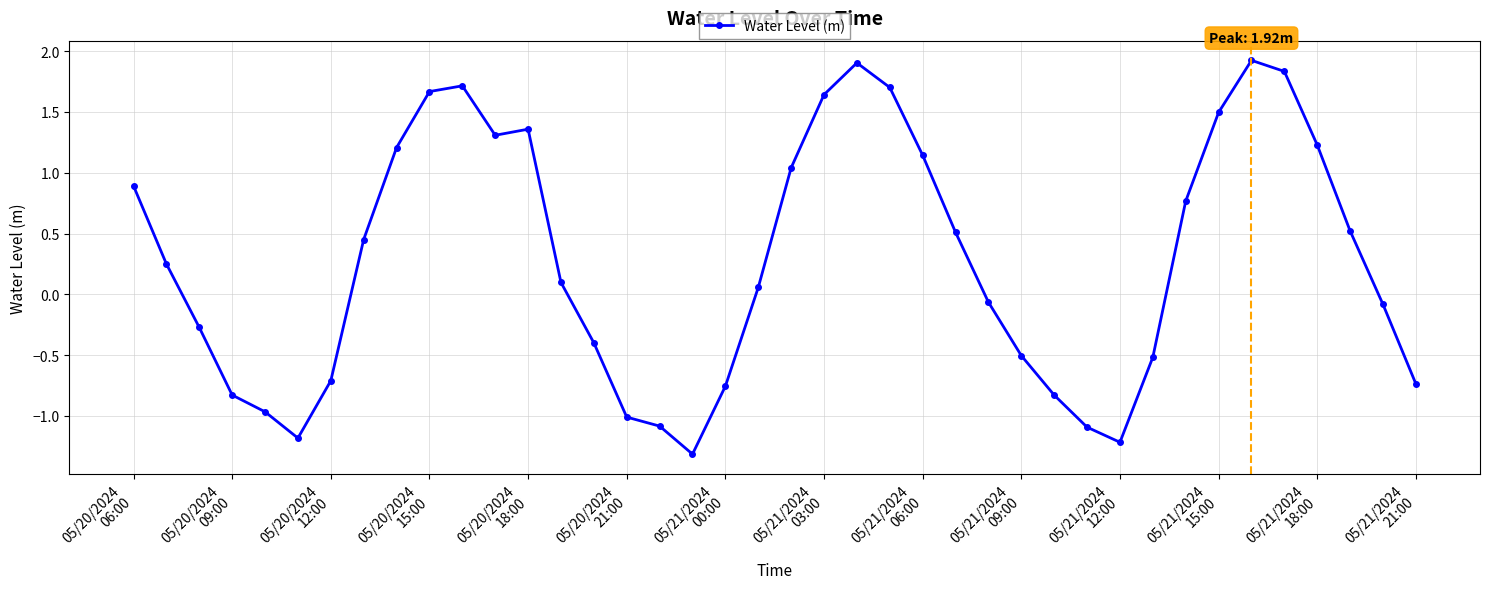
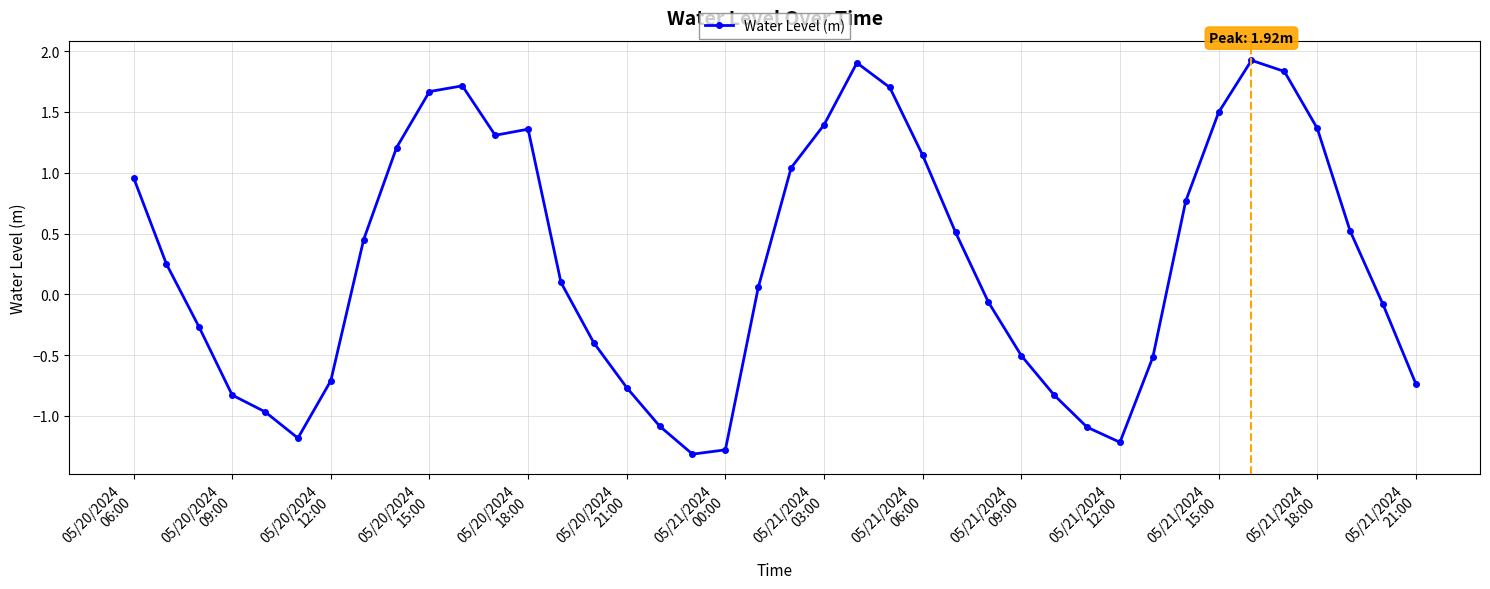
05/20/2024 06:00: 0.89 -> 0.96
05/20/2024 21:00: -1.01 -> -0.77
05/21/2024 00:00: -0.76 -> -1.28
05/21/2024 03:00: 1.64 -> 1.39
05/21/2024 18:00: 1.23 -> 1.36
